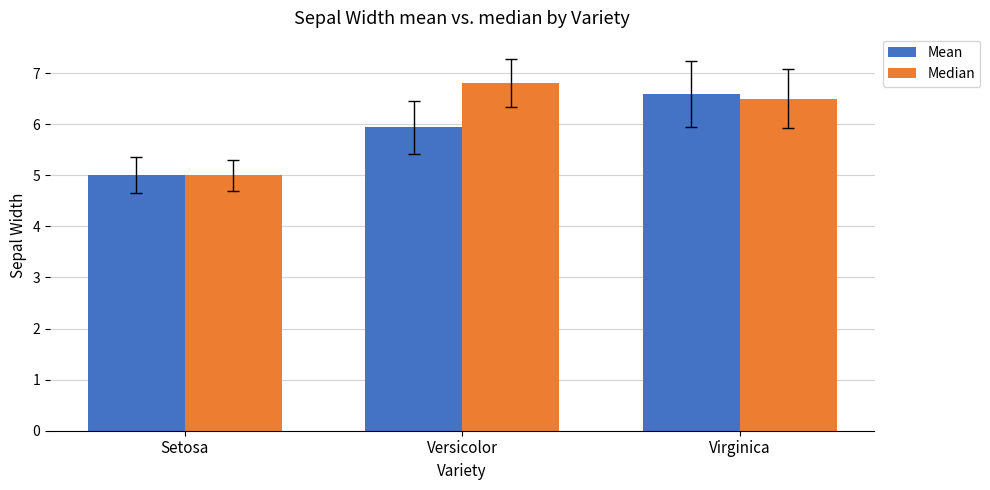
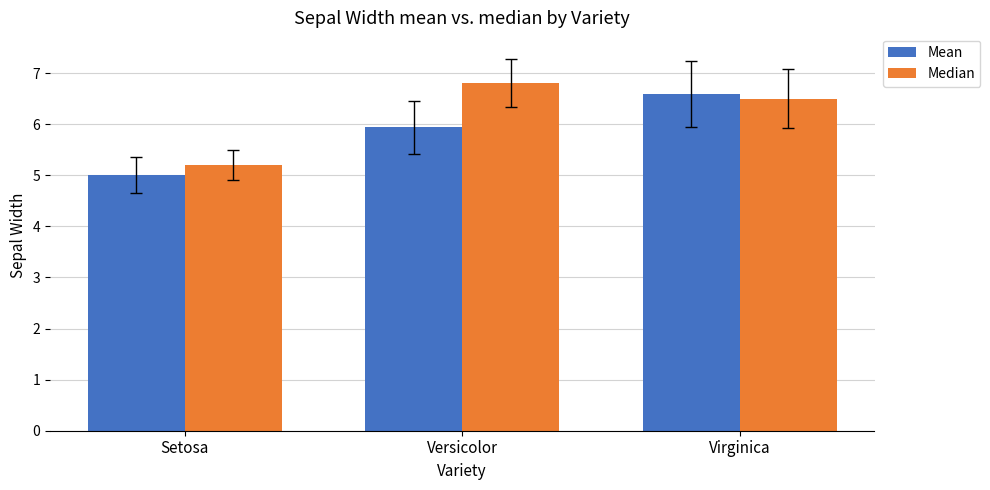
Median, Setosa: 5.0 -> 5.2
